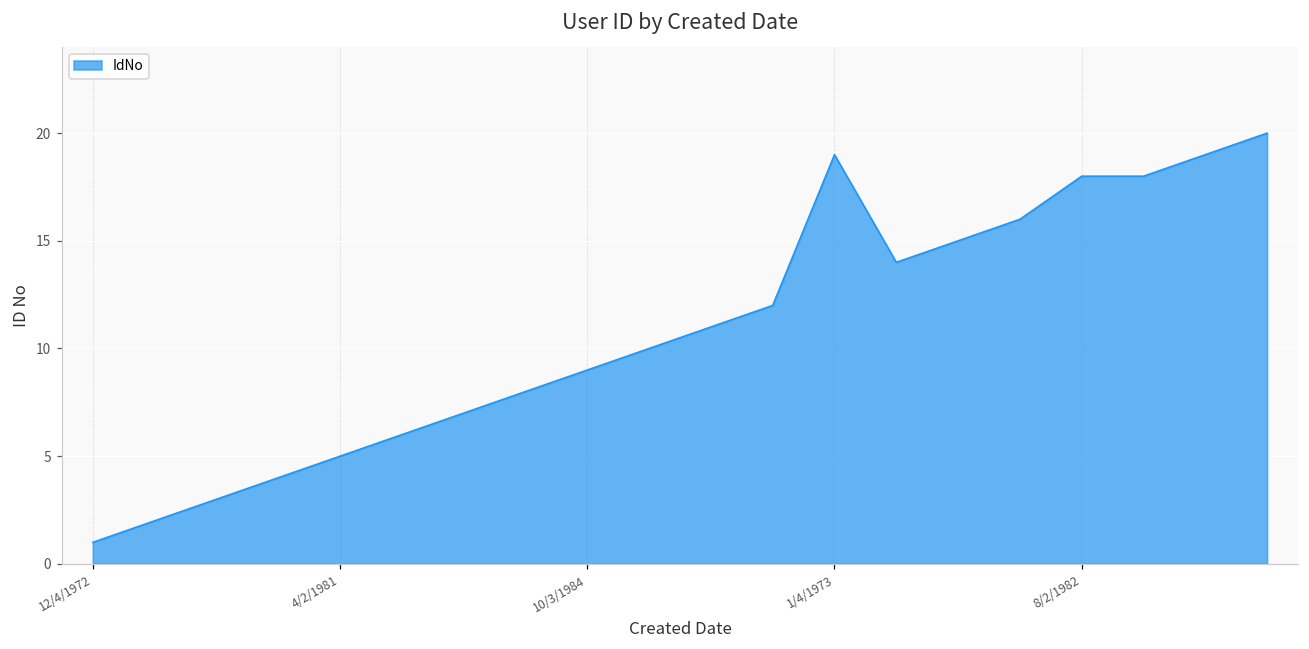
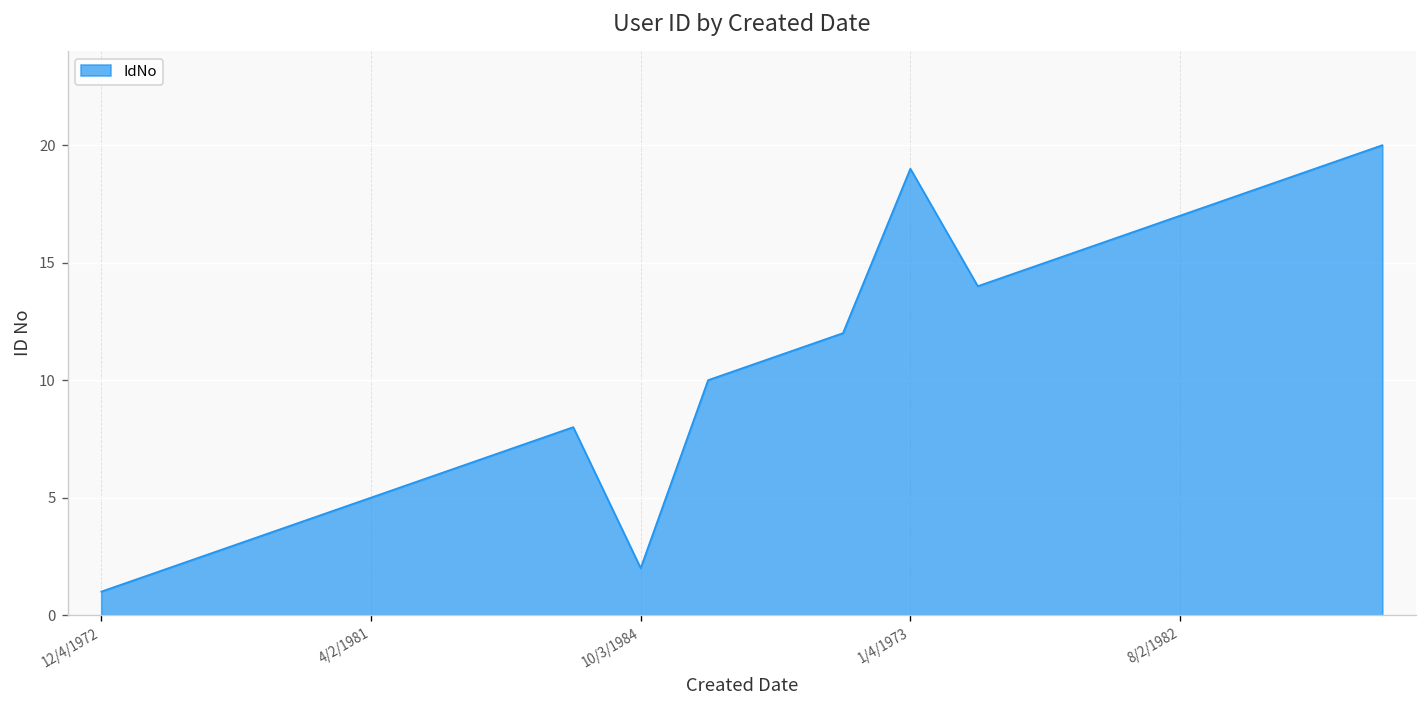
10/3/1984: 9 -> 2
8/2/1982: 18 -> 17
